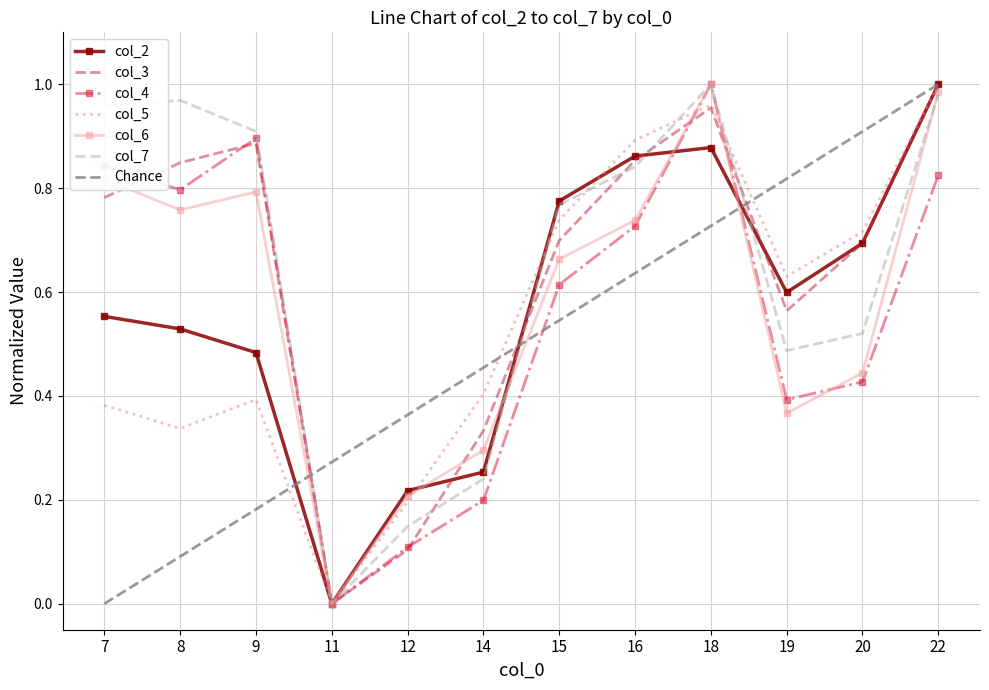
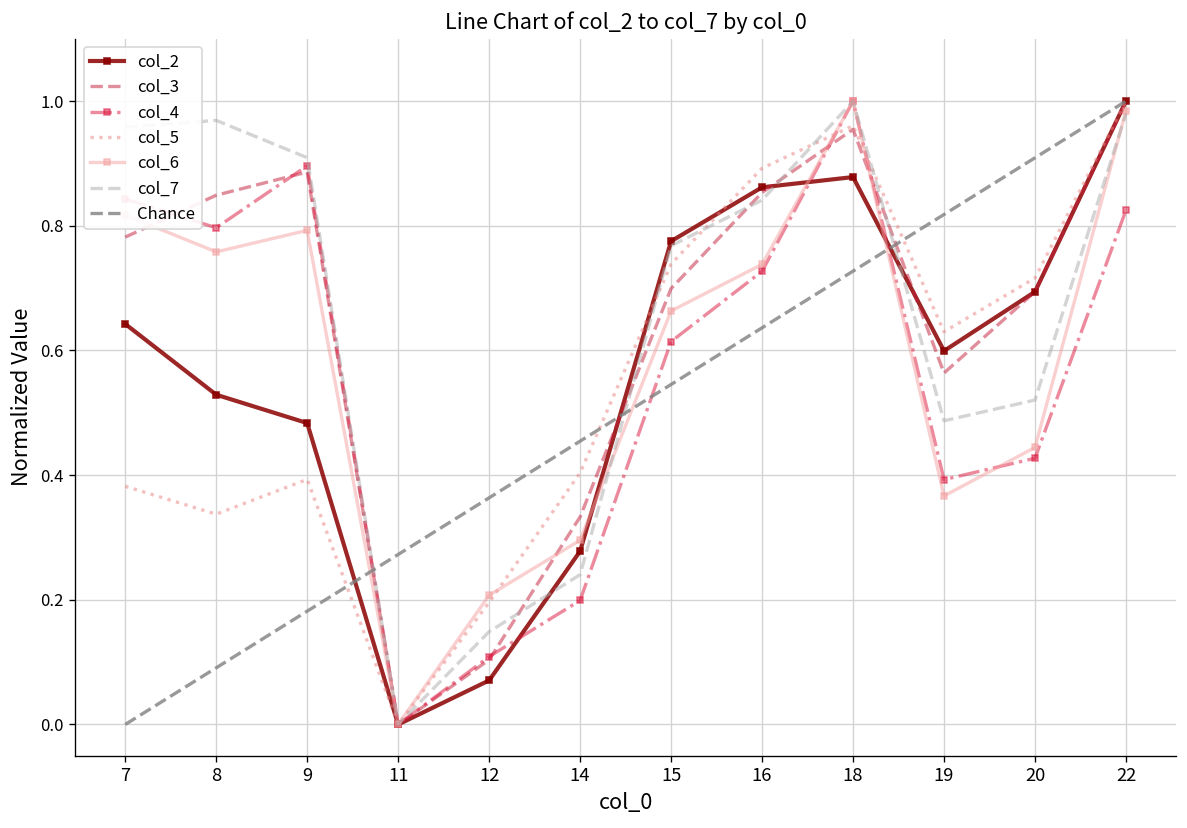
col_2, 7: 0.55 -> 0.64
col_2, 12: 0.22 -> 0.07
col_2, 14: 0.25 -> 0.28
